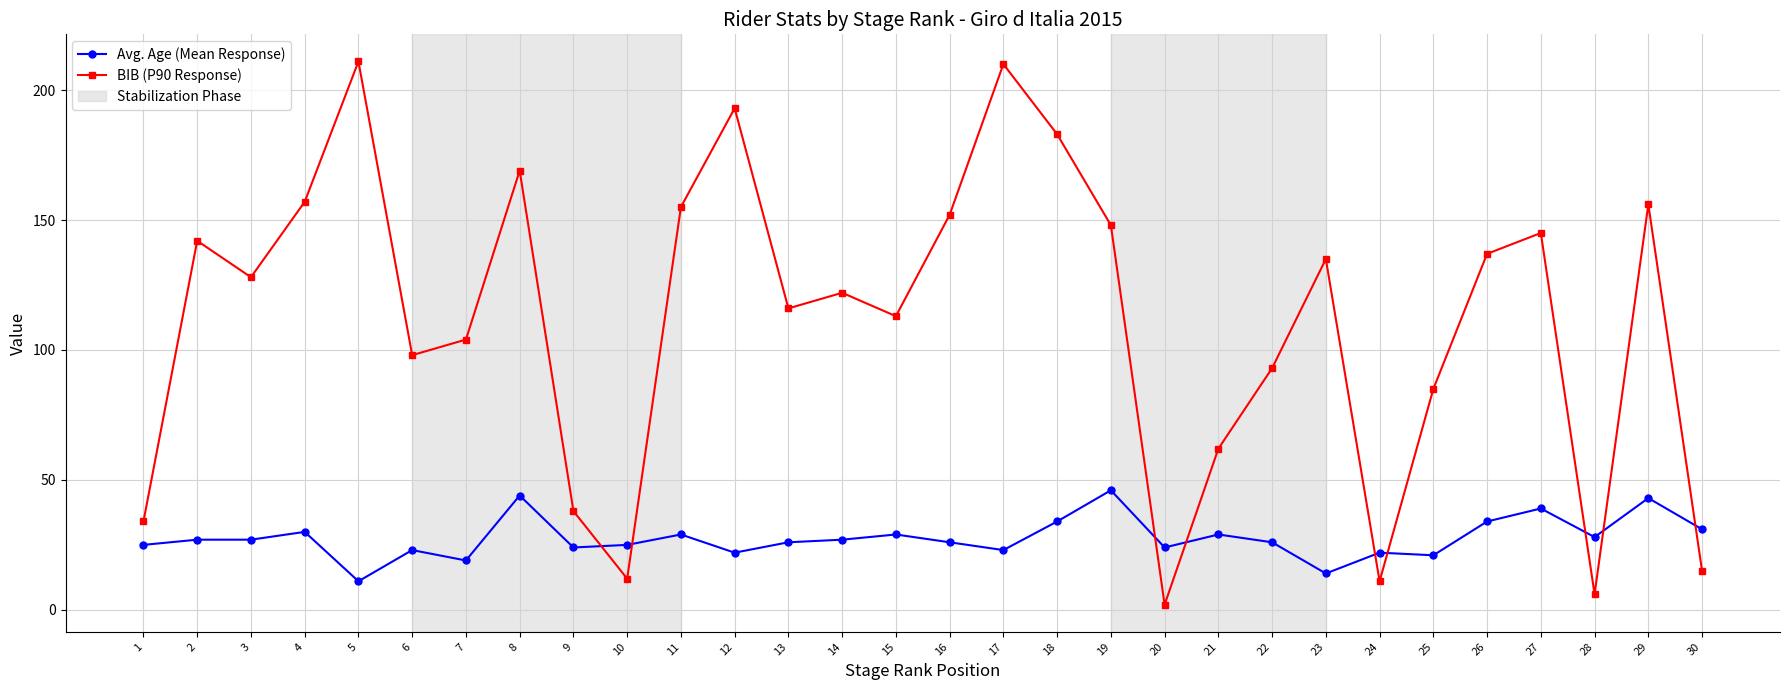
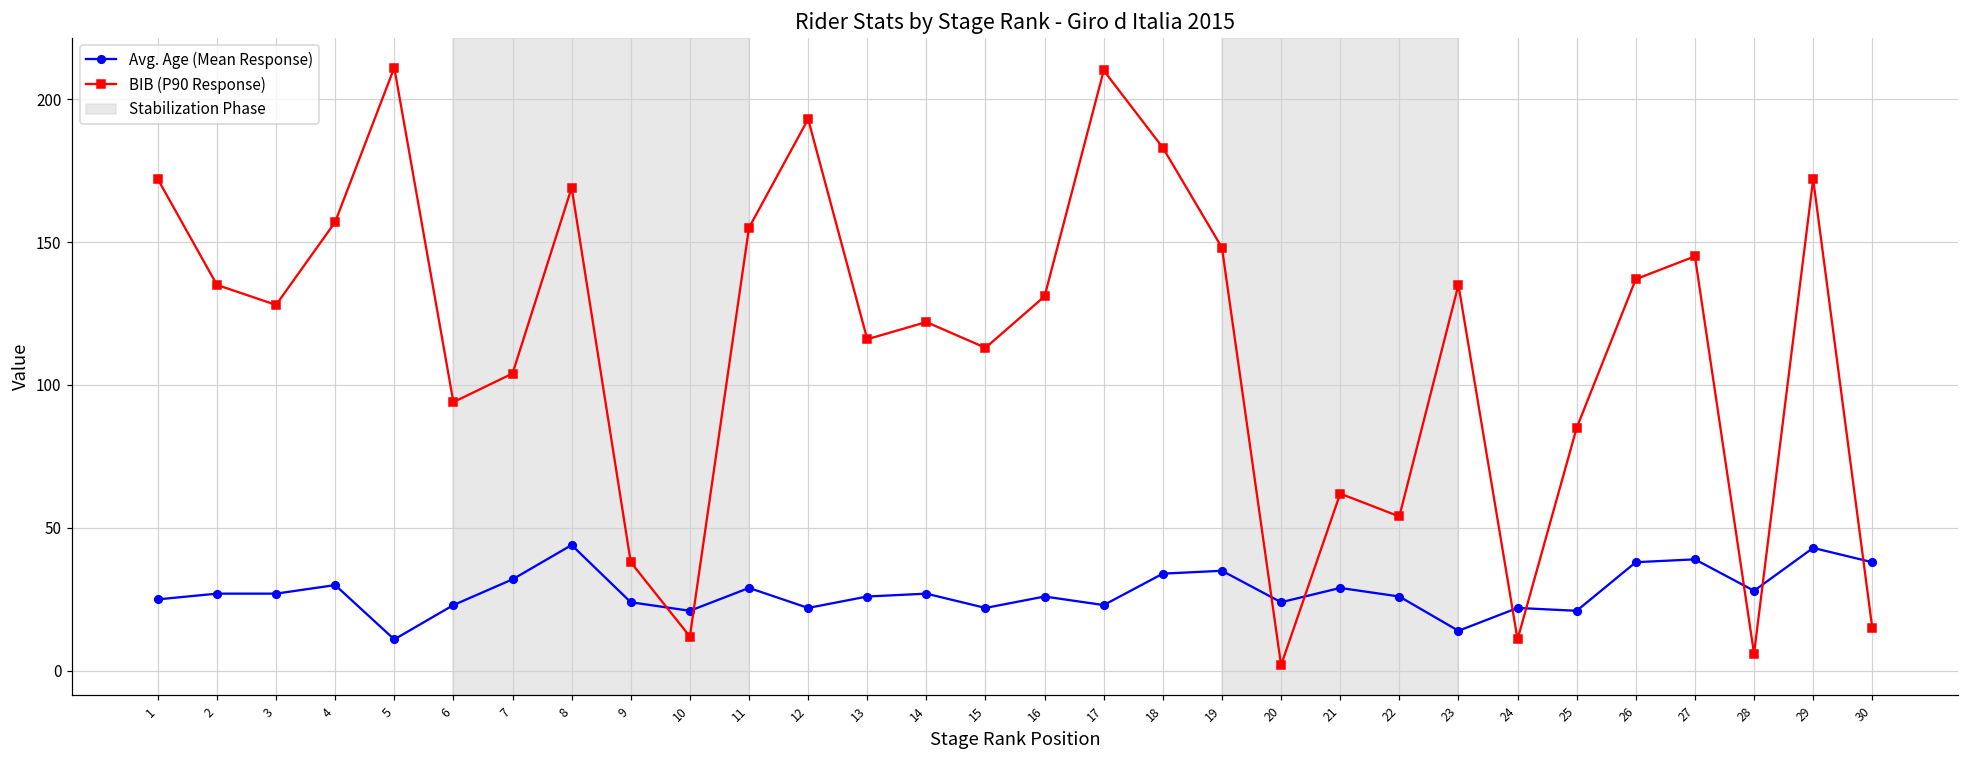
BIB (P90 Response), 1: 34 -> 172
BIB (P90 Response), 2: 142 -> 135
BIB (P90 Response), 6: 98 -> 94
Avg. Age (Mean Response), 7: 19 -> 32
Avg. Age (Mean Response), 10: 25 -> 21
Avg. Age (Mean Response), 15: 29 -> 22
BIB (P90 Response), 16: 152 -> 131
Avg. Age (Mean Response), 19: 46 -> 35
BIB (P90 Response), 22: 93 -> 54
Avg. Age (Mean Response), 26: 34 -> 38
BIB (P90 Response), 29: 156 -> 172
Avg. Age (Mean Response), 30: 31 -> 38
